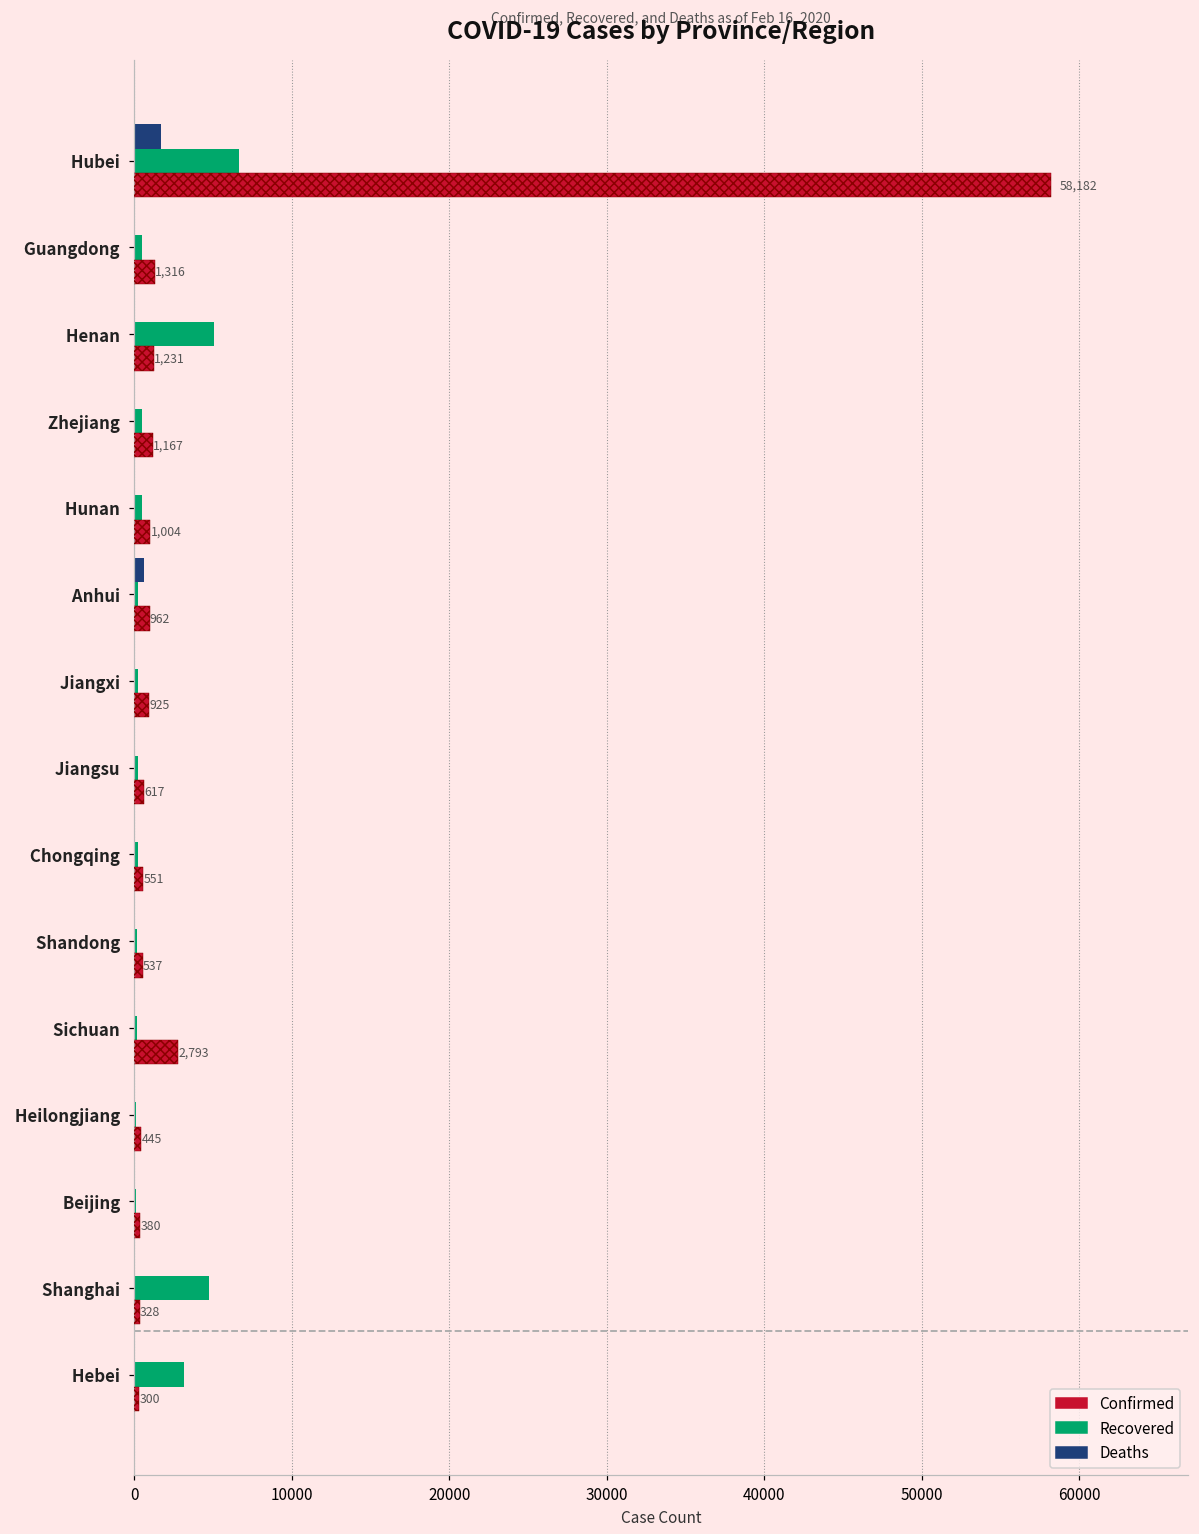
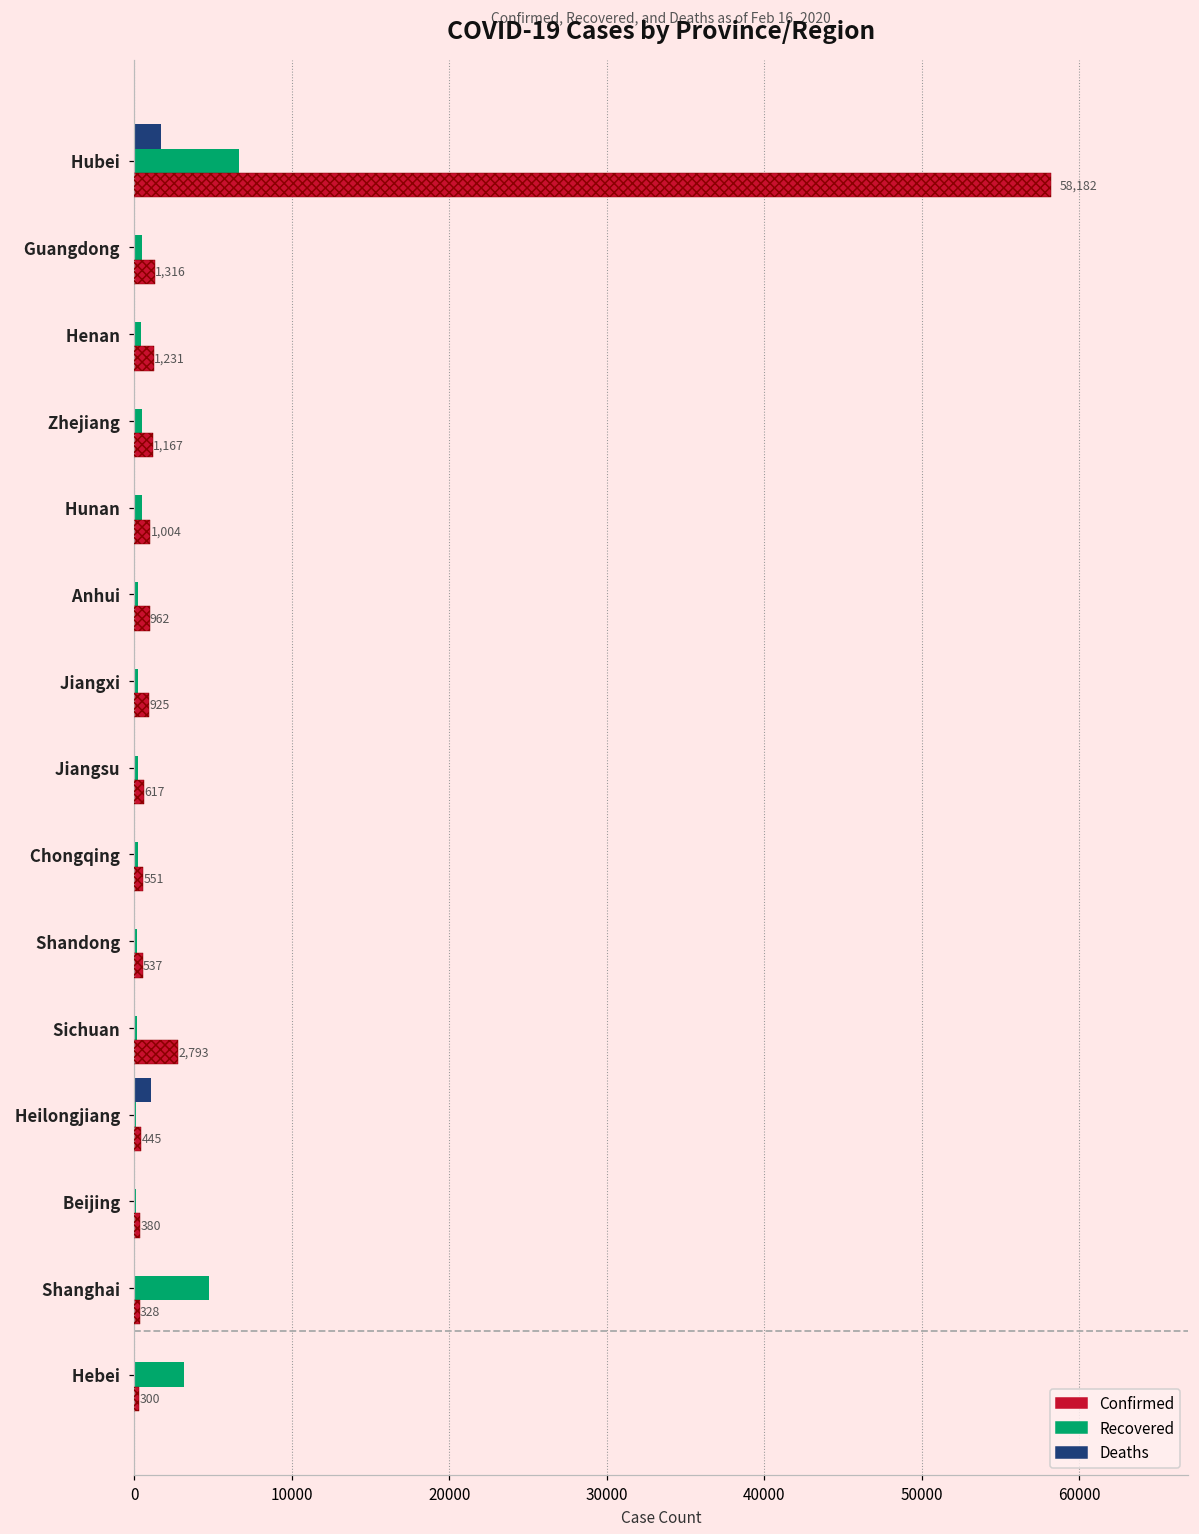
Recovered, Henan: 5100 -> 400
Deaths, Anhui: 600 -> 0
Deaths, Heilongjiang: 0 -> 1000
